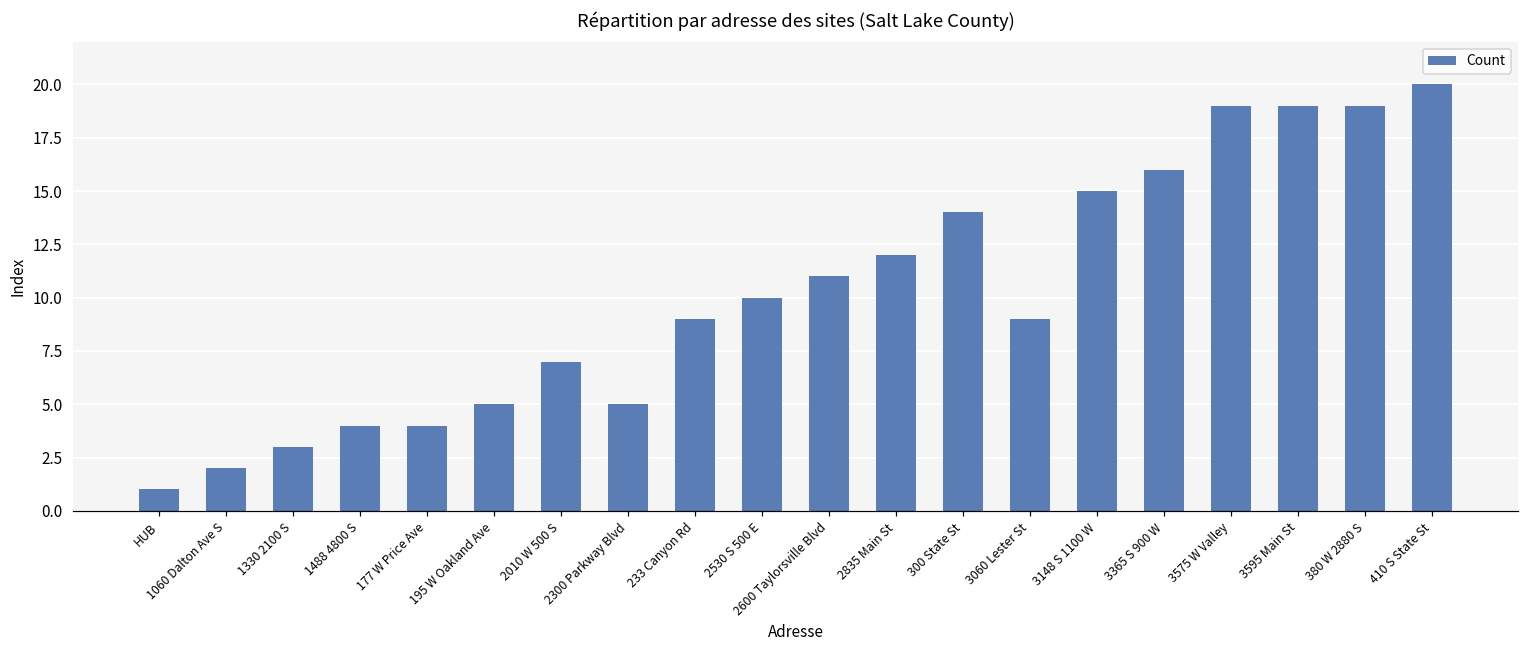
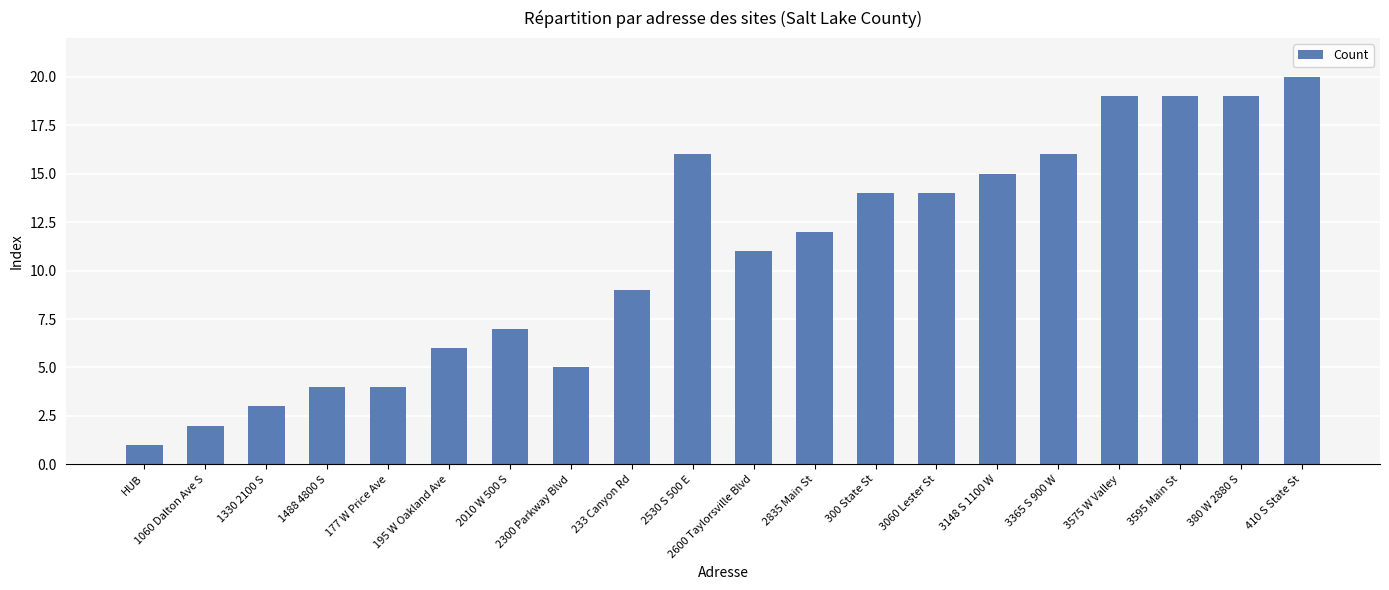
195 W Oakland Ave: 5 -> 6
2530 S 500 E: 10 -> 16
3060 Lester St: 9 -> 14
